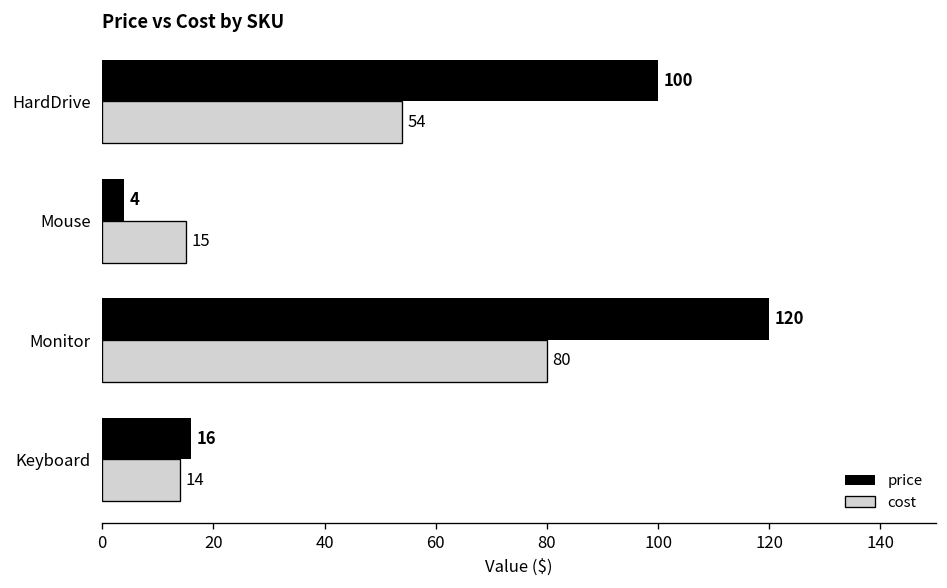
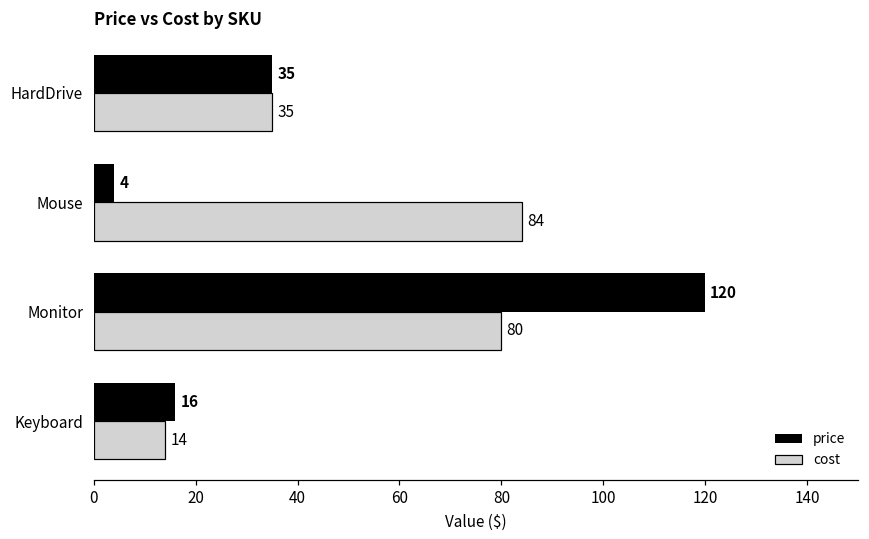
price, HardDrive: 100 -> 35
cost, HardDrive: 54 -> 35
cost, Mouse: 15 -> 84
